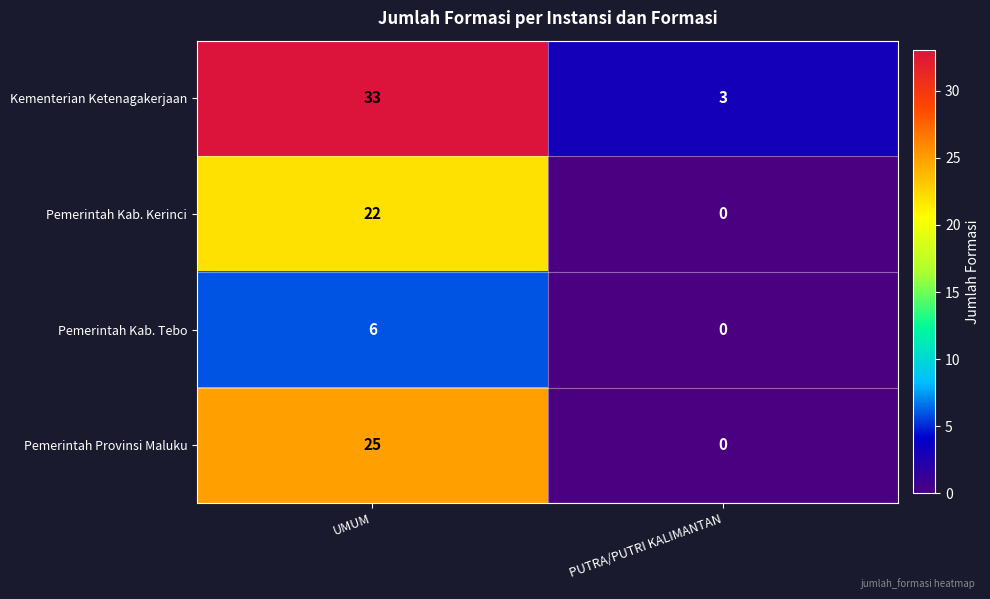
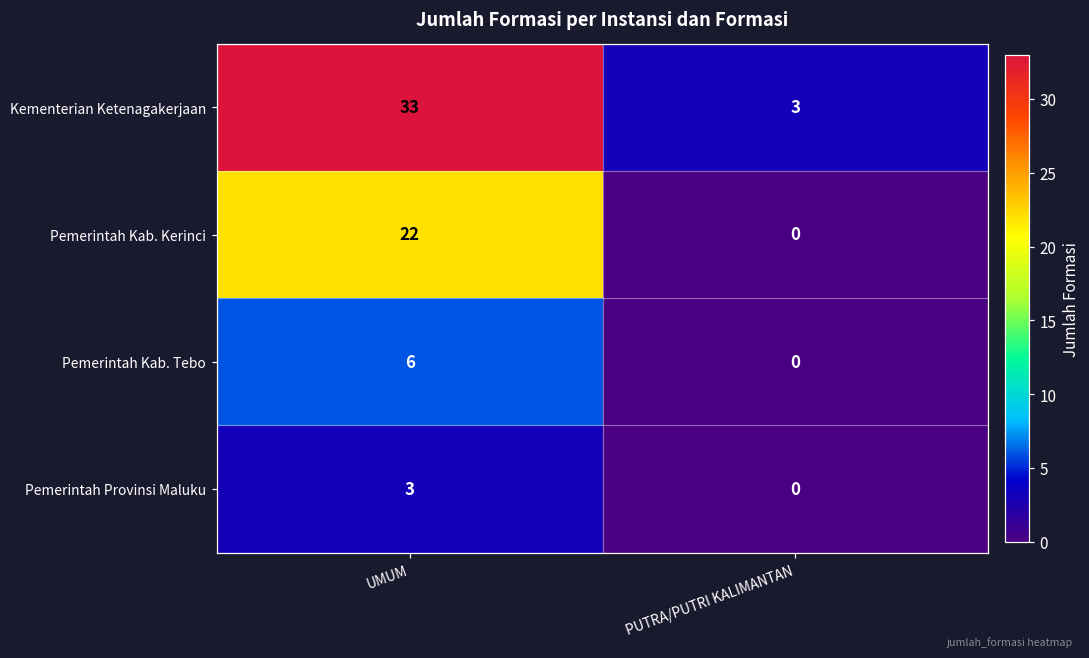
Pemerintah Provinsi Maluku, UMUM: 25 -> 3
